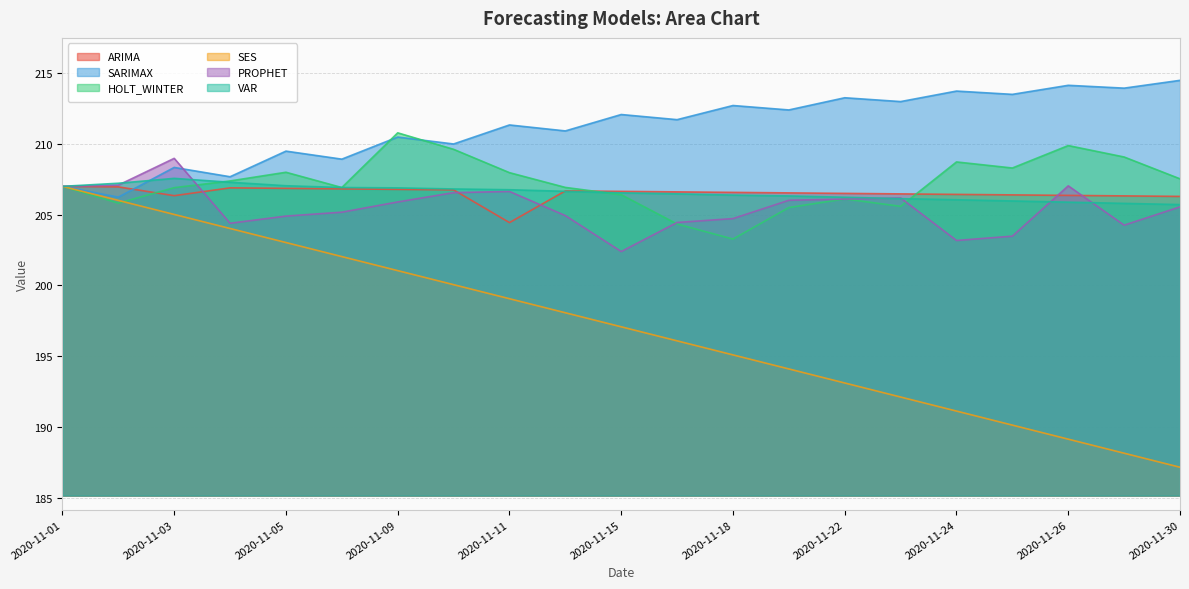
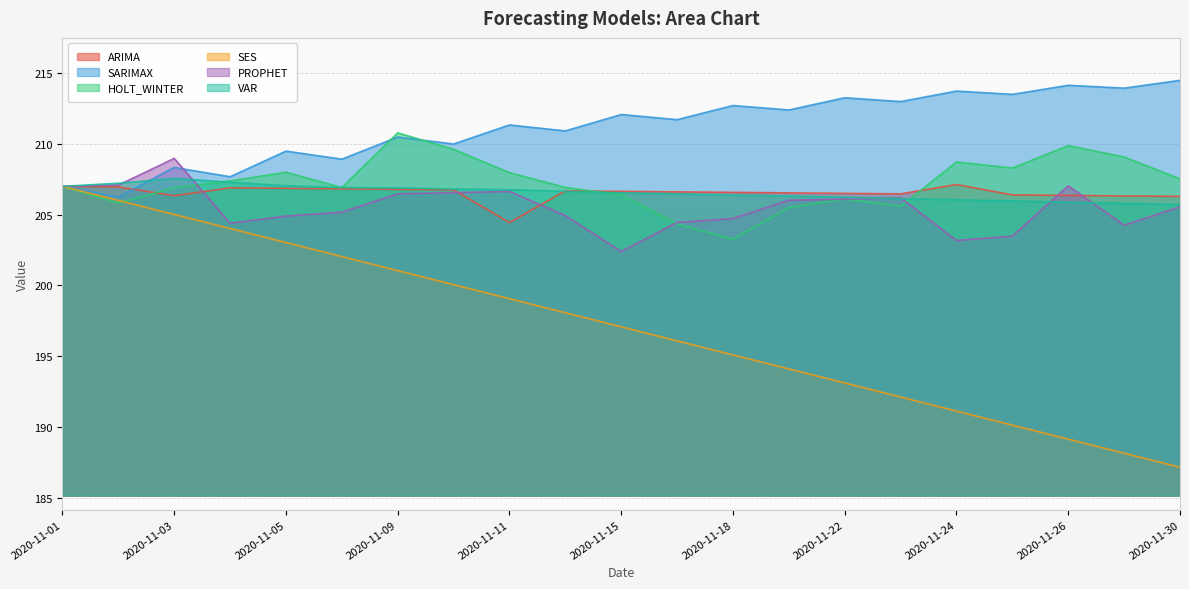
PROPHET, 2020-11-09: 205.9 -> 206.5
ARIMA, 2020-11-24: 206.4 -> 207.1
